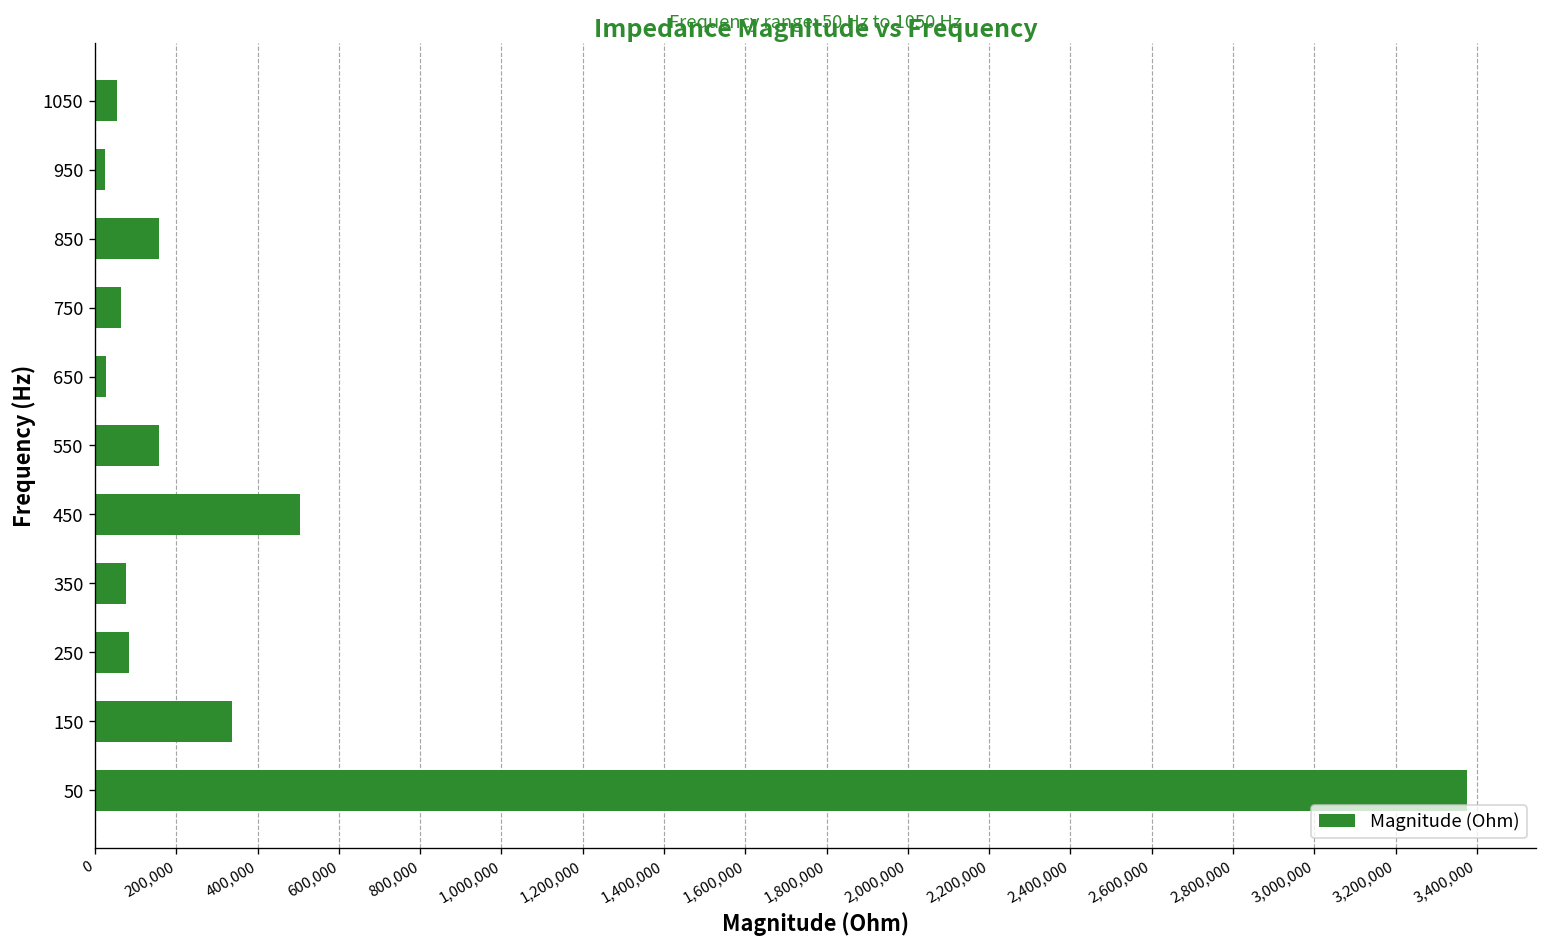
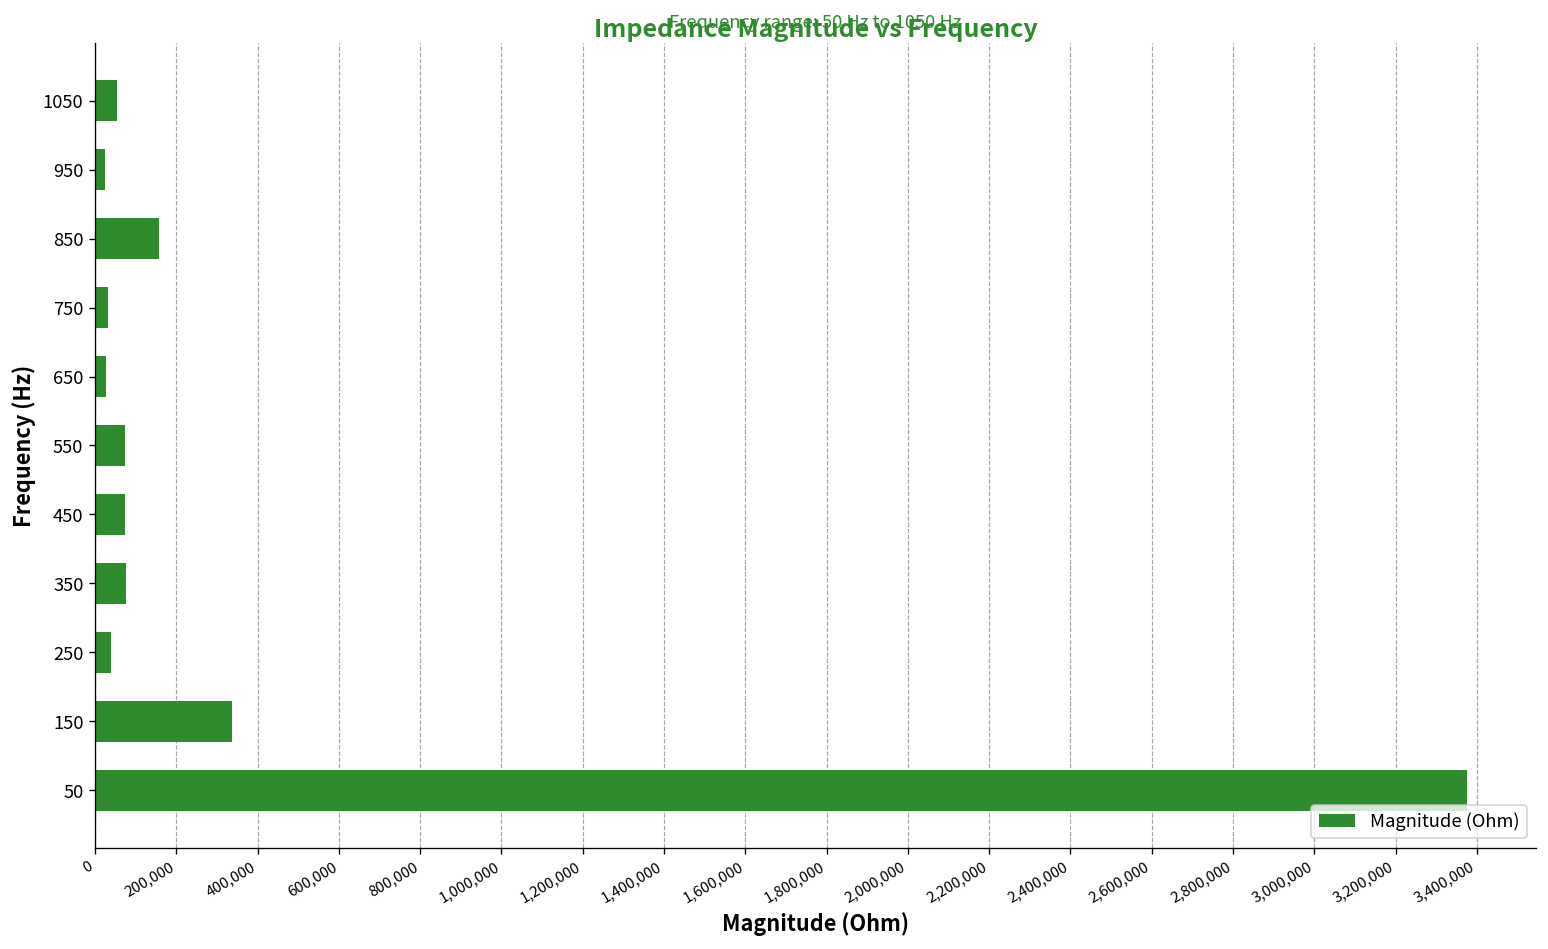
750: 60,000 -> 30,000
550: 160,000 -> 70,000
450: 500,000 -> 70,000
250: 80,000 -> 40,000
